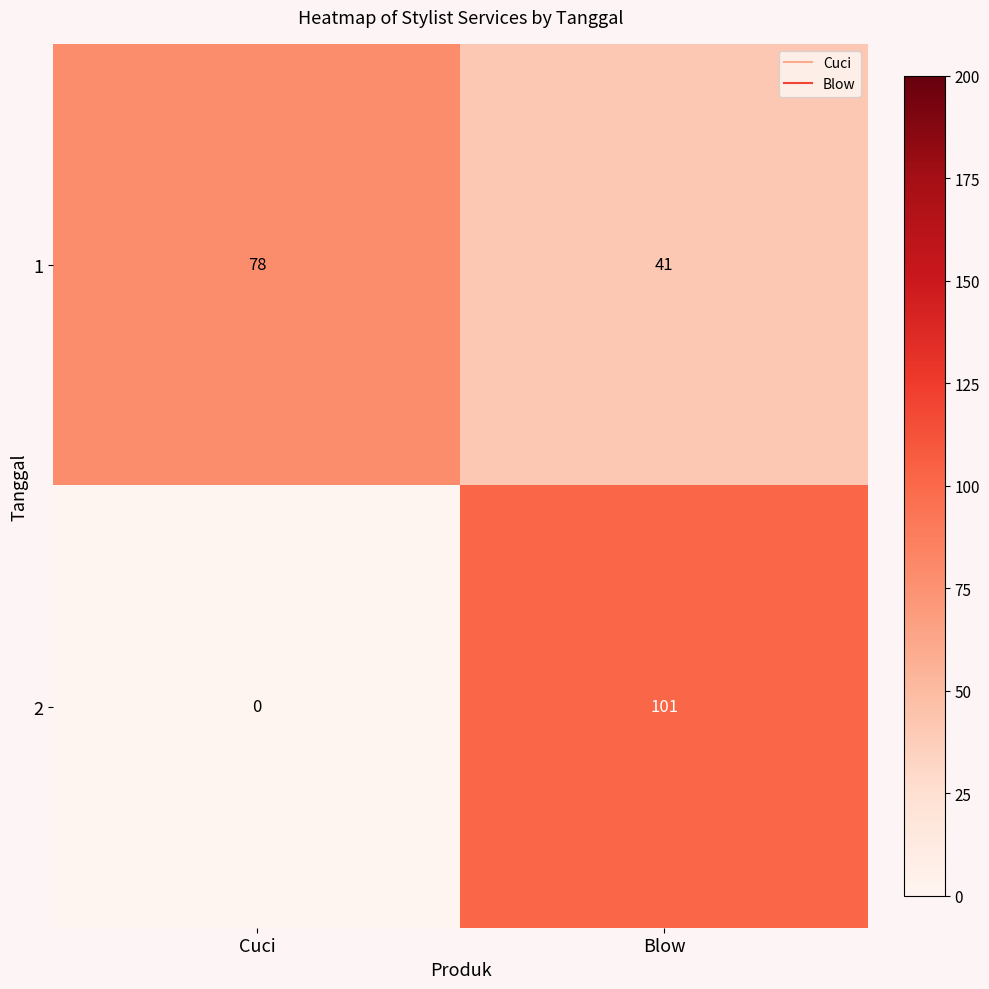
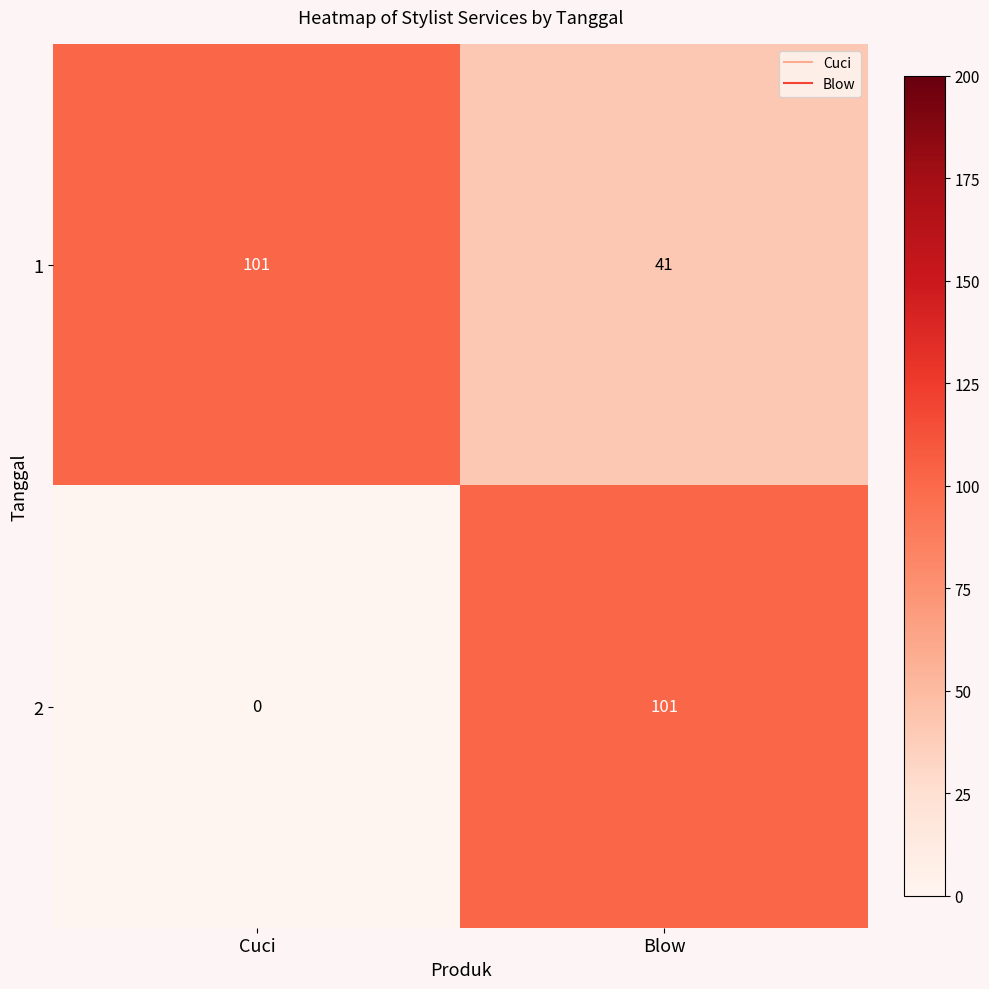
1, Cuci: 78 -> 101
